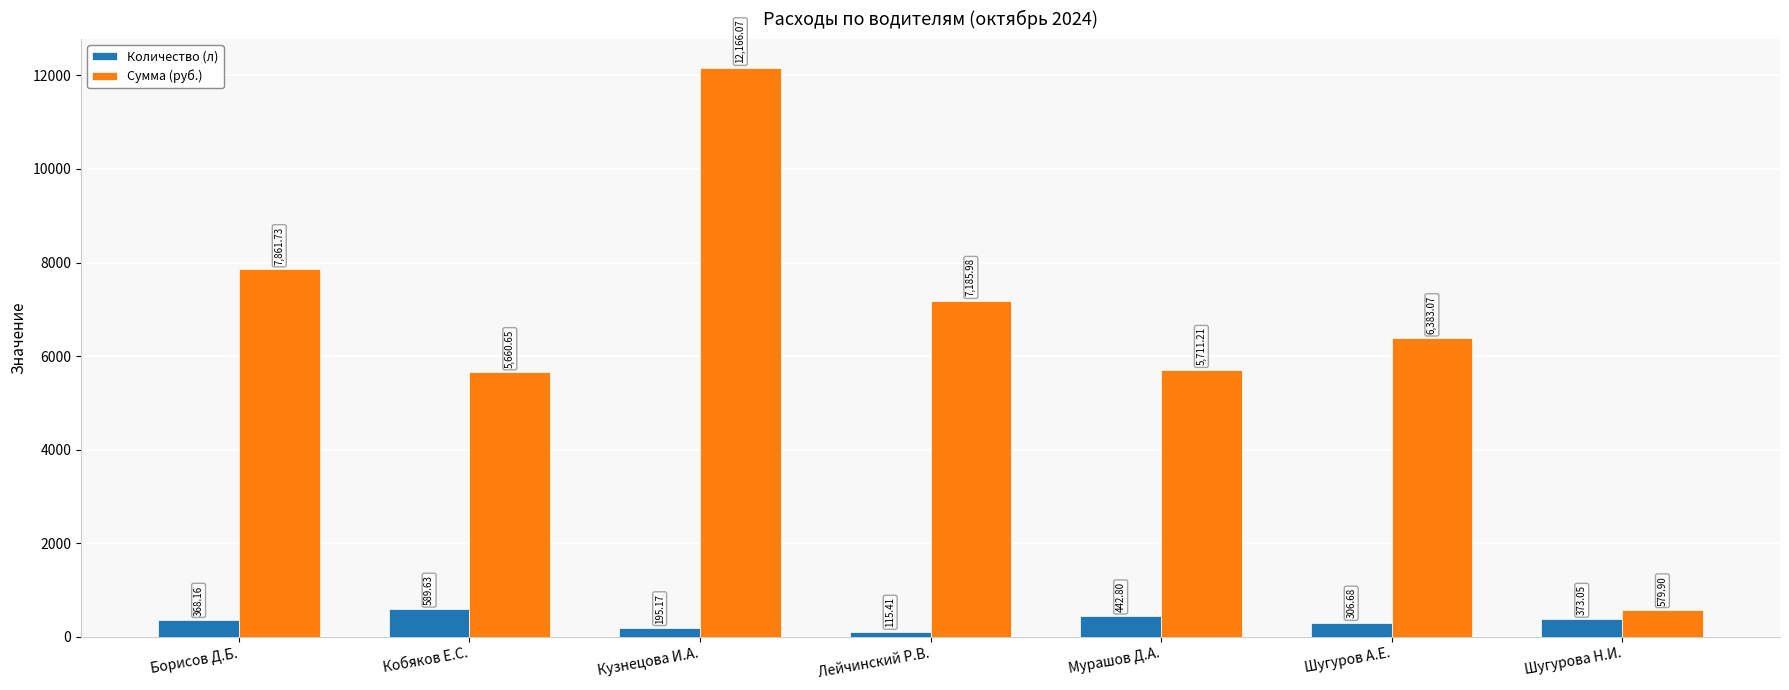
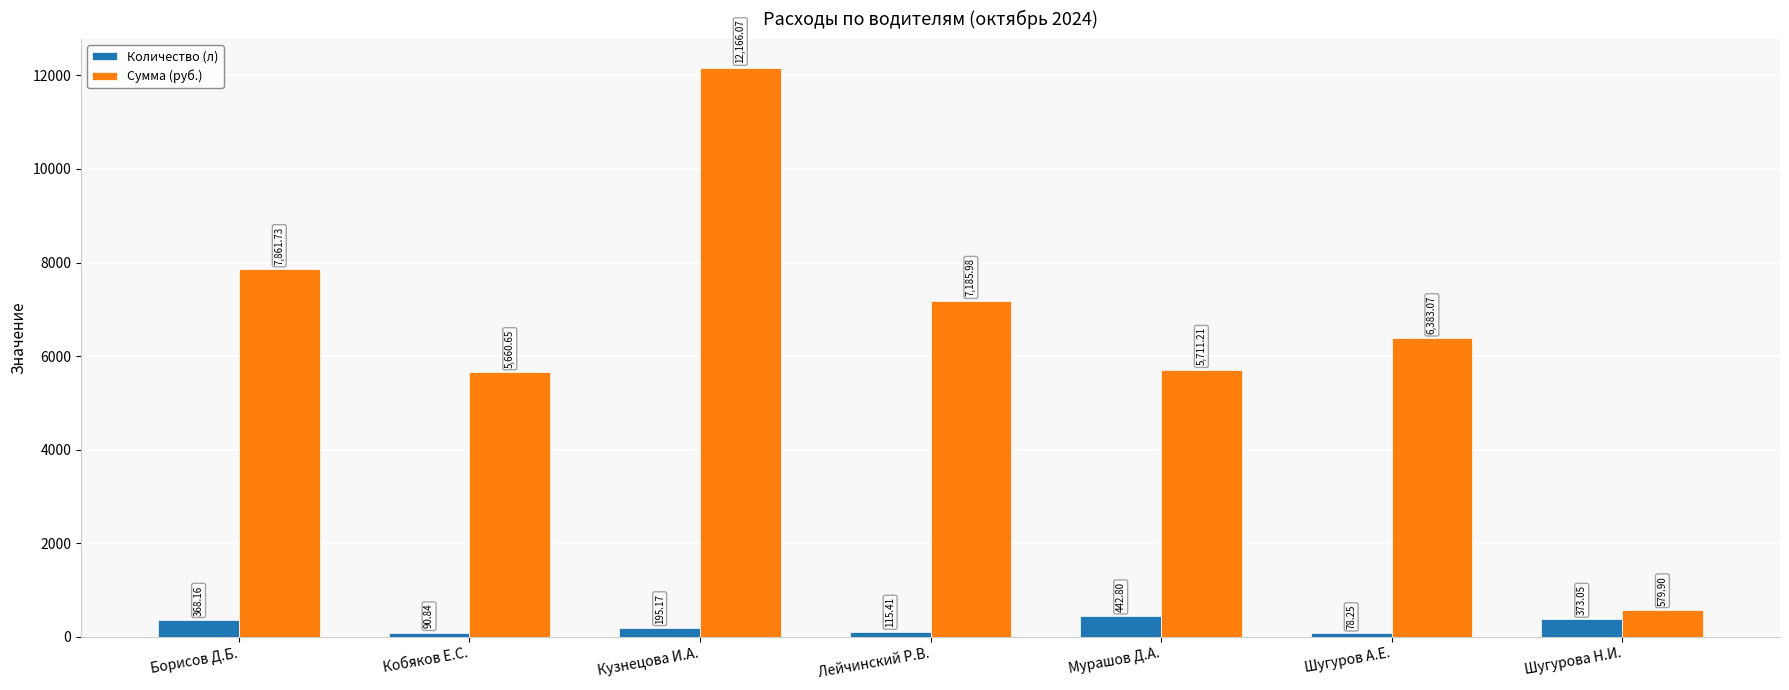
Количество (л), Кобяков Е.С.: 589.63 -> 90.84
Количество (л), Шугуров А.Е.: 306.68 -> 78.25
